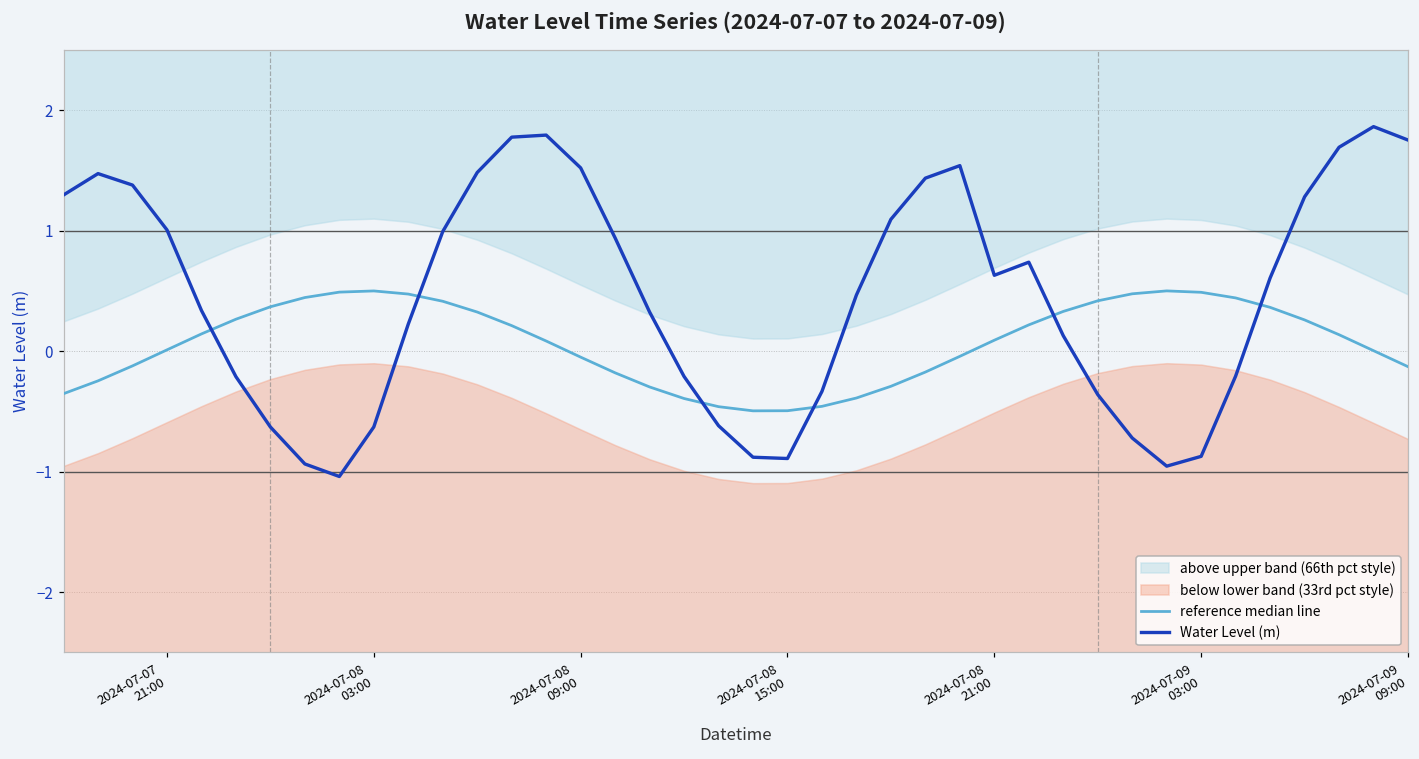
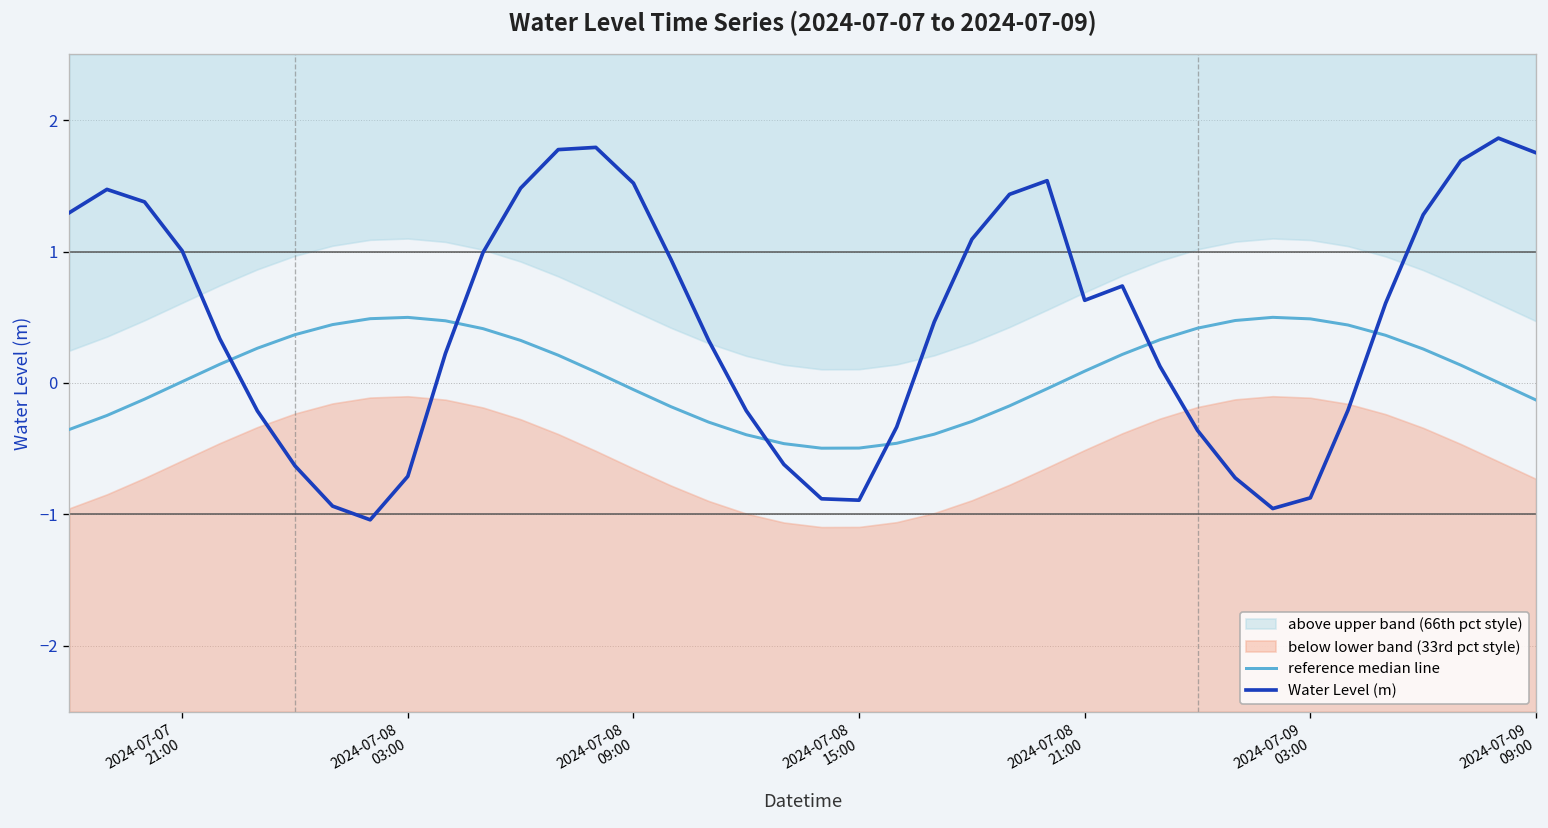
Water Level (m), 2024-07-08 03:00: -0.63 -> -0.71
